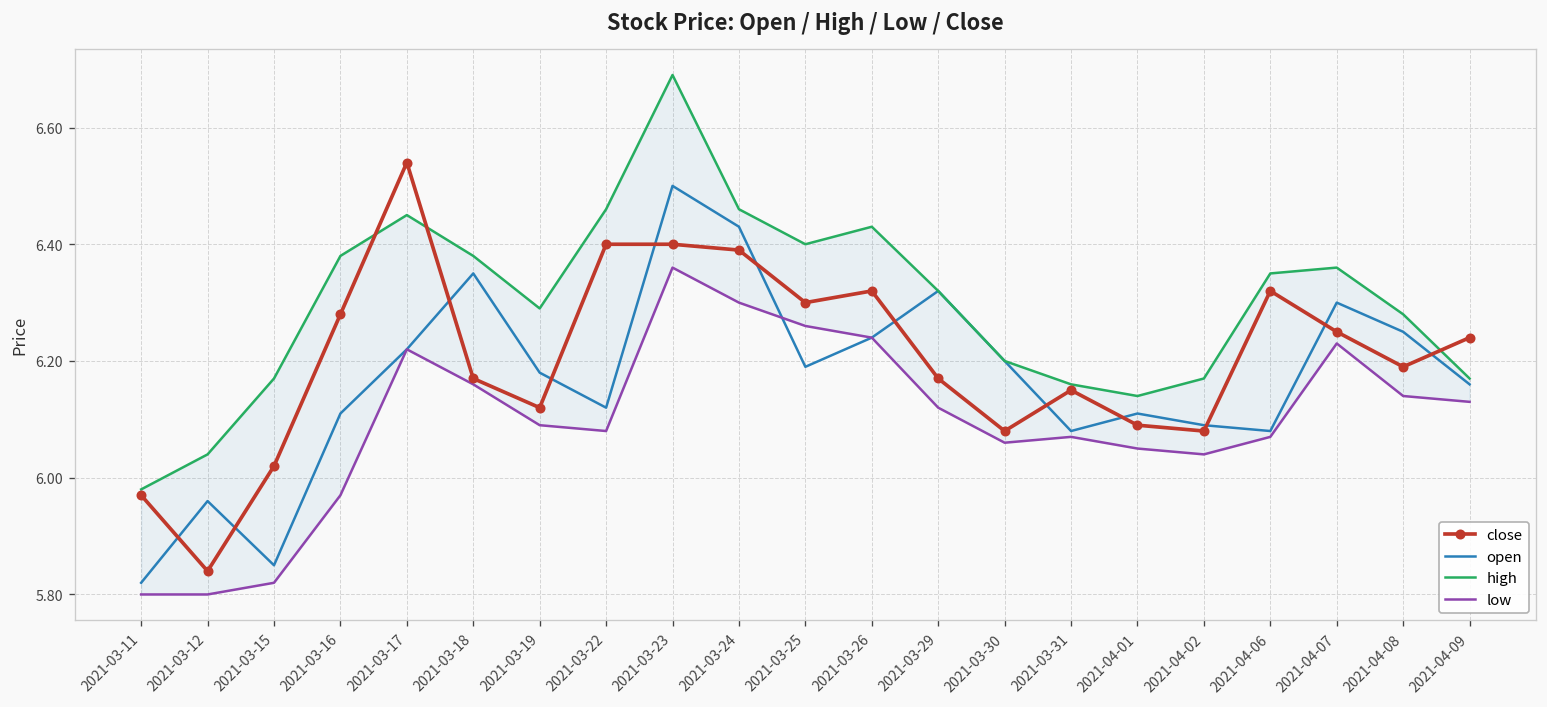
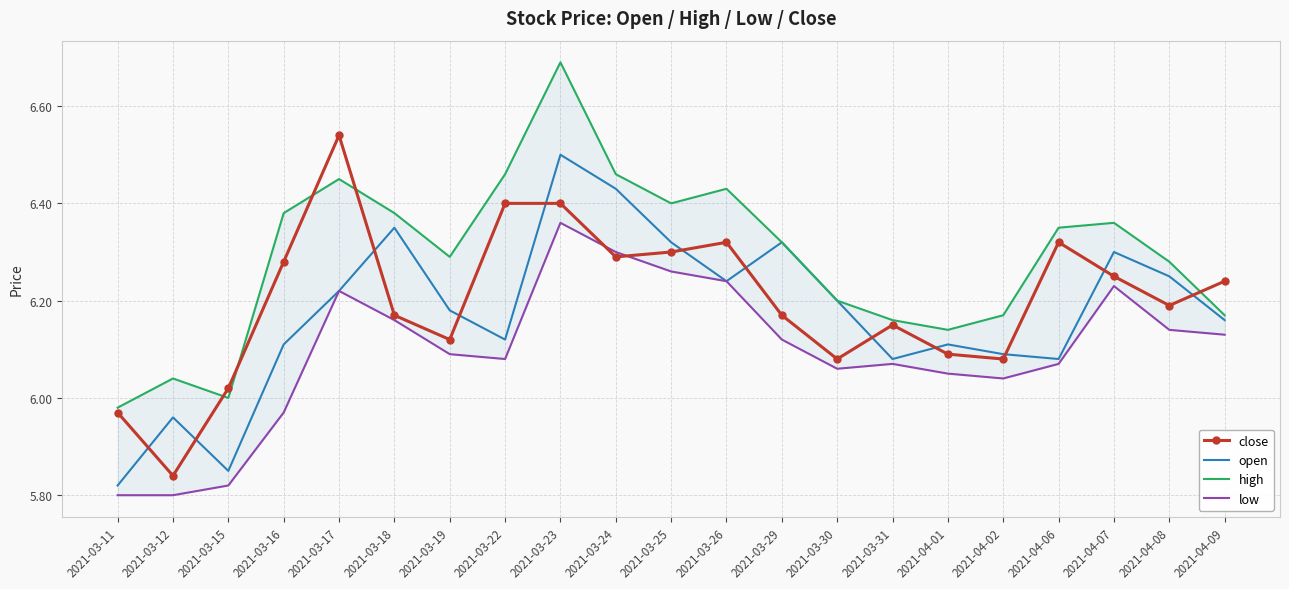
high, 2021-03-15: 6.17 -> 6.00
close, 2021-03-24: 6.39 -> 6.29
open, 2021-03-25: 6.19 -> 6.32
